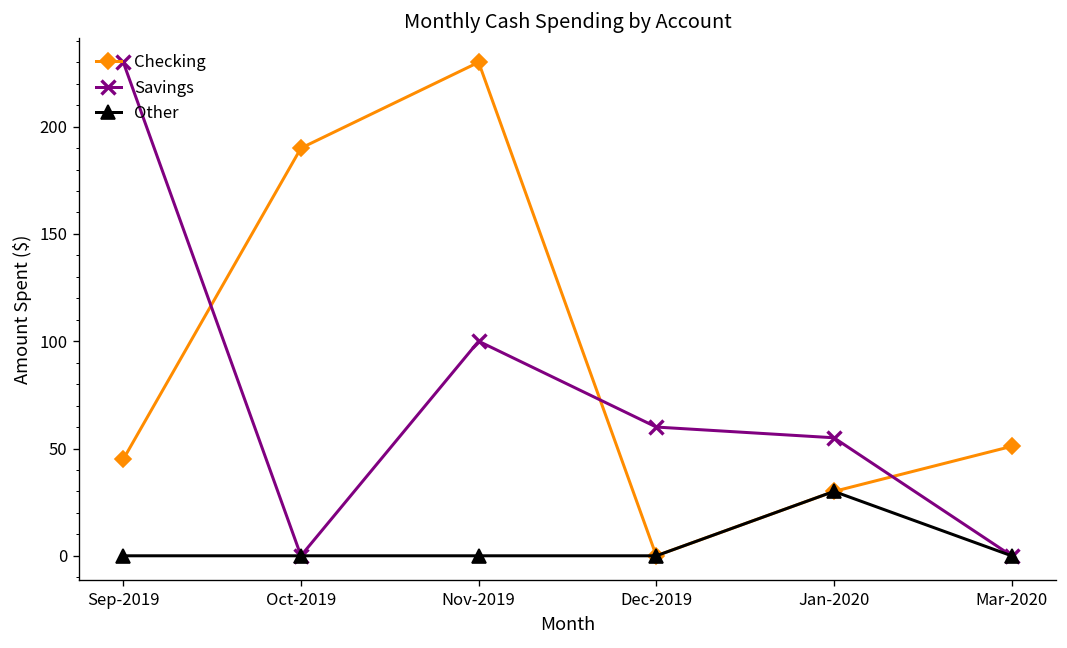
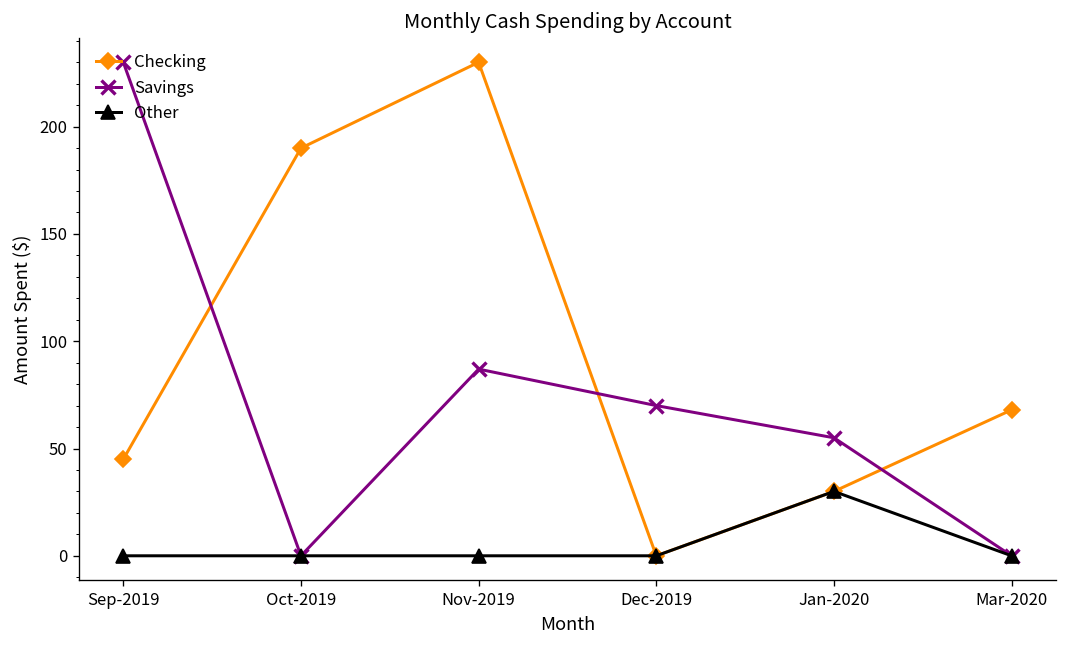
Savings, Nov-2019: 100 -> 87
Savings, Dec-2019: 60 -> 70
Checking, Mar-2020: 51 -> 68
